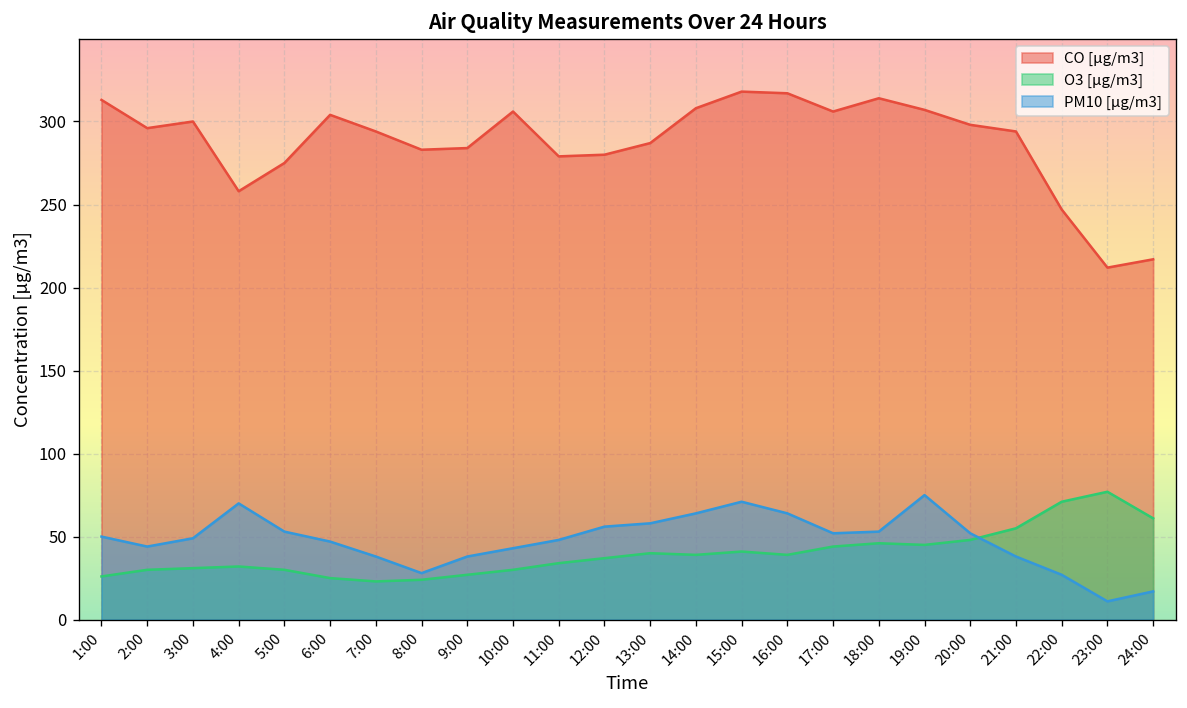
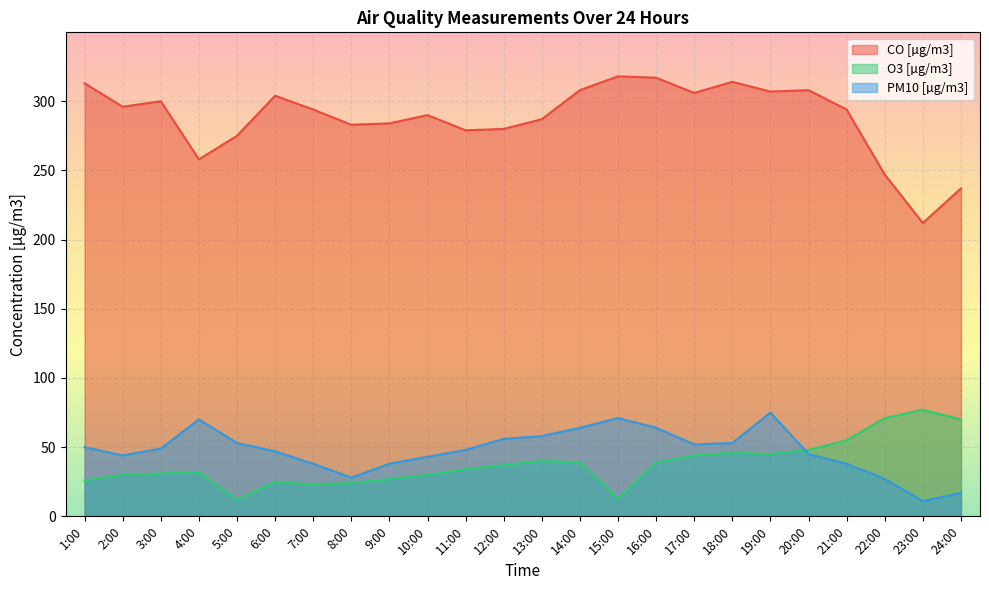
O3 [µg/m3], 5:00: 30 -> 12
CO [µg/m3], 10:00: 306 -> 290
O3 [µg/m3], 15:00: 41 -> 13
CO [µg/m3], 20:00: 298 -> 308
PM10 [µg/m3], 20:00: 52 -> 45
CO [µg/m3], 24:00: 217 -> 237
O3 [µg/m3], 24:00: 61 -> 70
